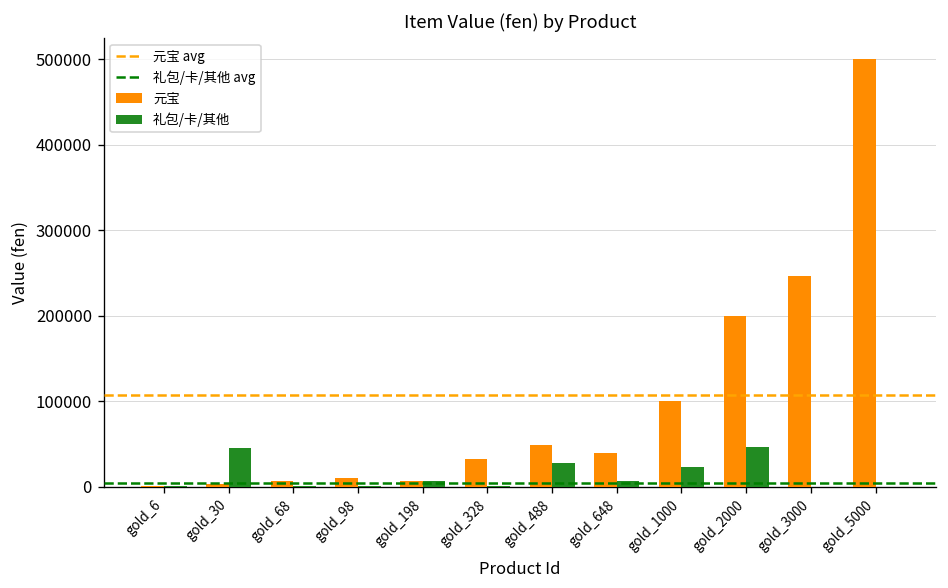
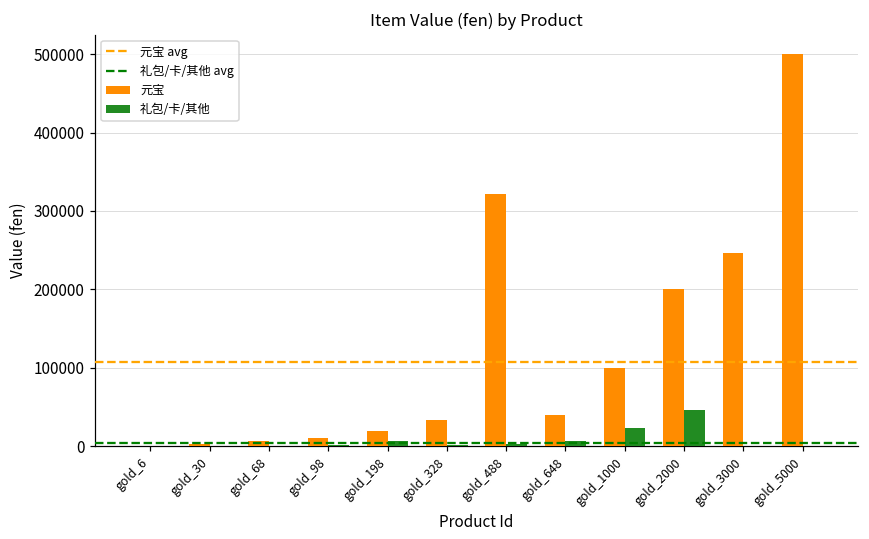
礼包/卡/其他, gold_30: 50000 -> 0
元宝, gold_198: 10000 -> 20000
元宝, gold_488: 50000 -> 320000
礼包/卡/其他, gold_488: 30000 -> 0
